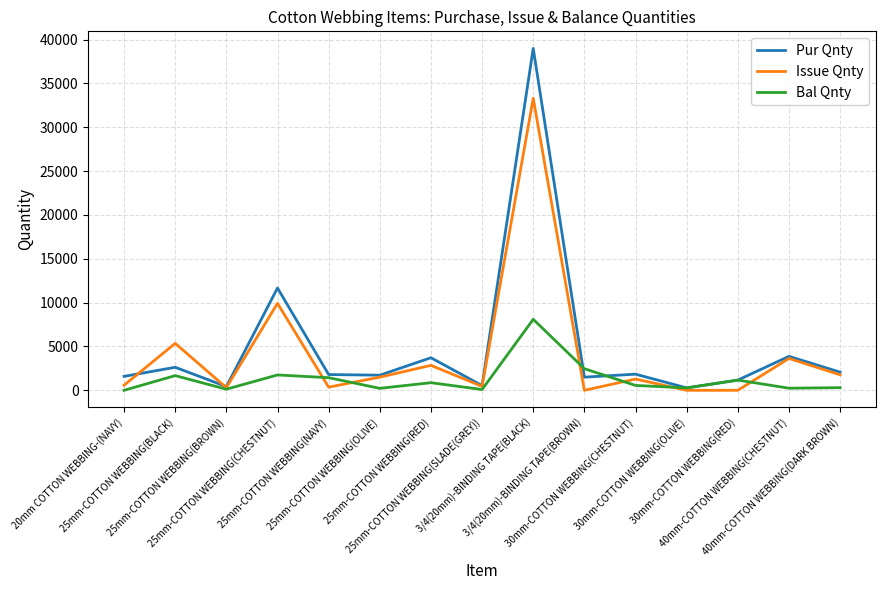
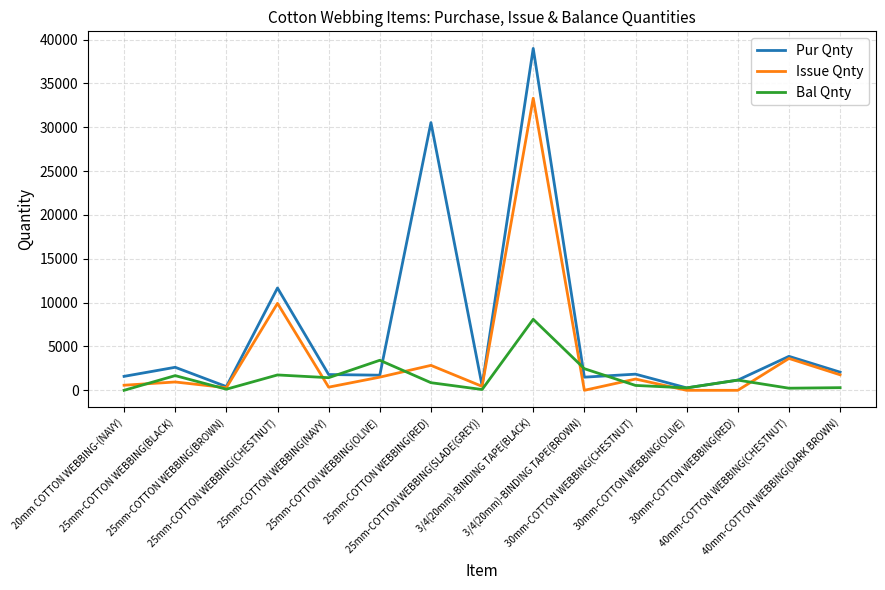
Issue Qnty, 25mm-COTTON WEBBING(BLACK): 5000 -> 1000
Bal Qnty, 25mm-COTTON WEBBING(OLIVE): 0 -> 3000
Pur Qnty, 25mm-COTTON WEBBING(RED): 4000 -> 31000
